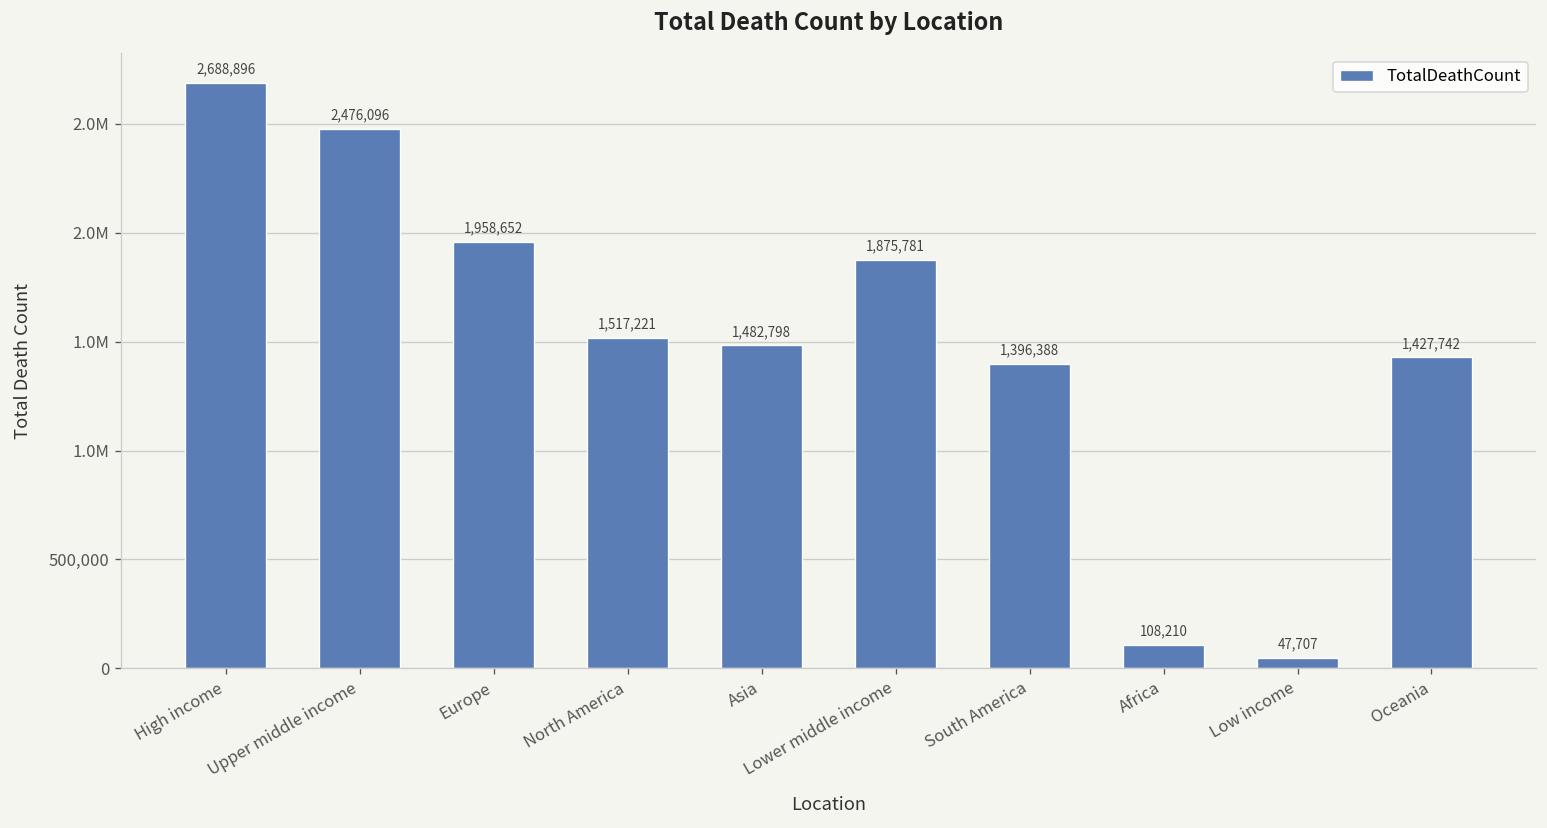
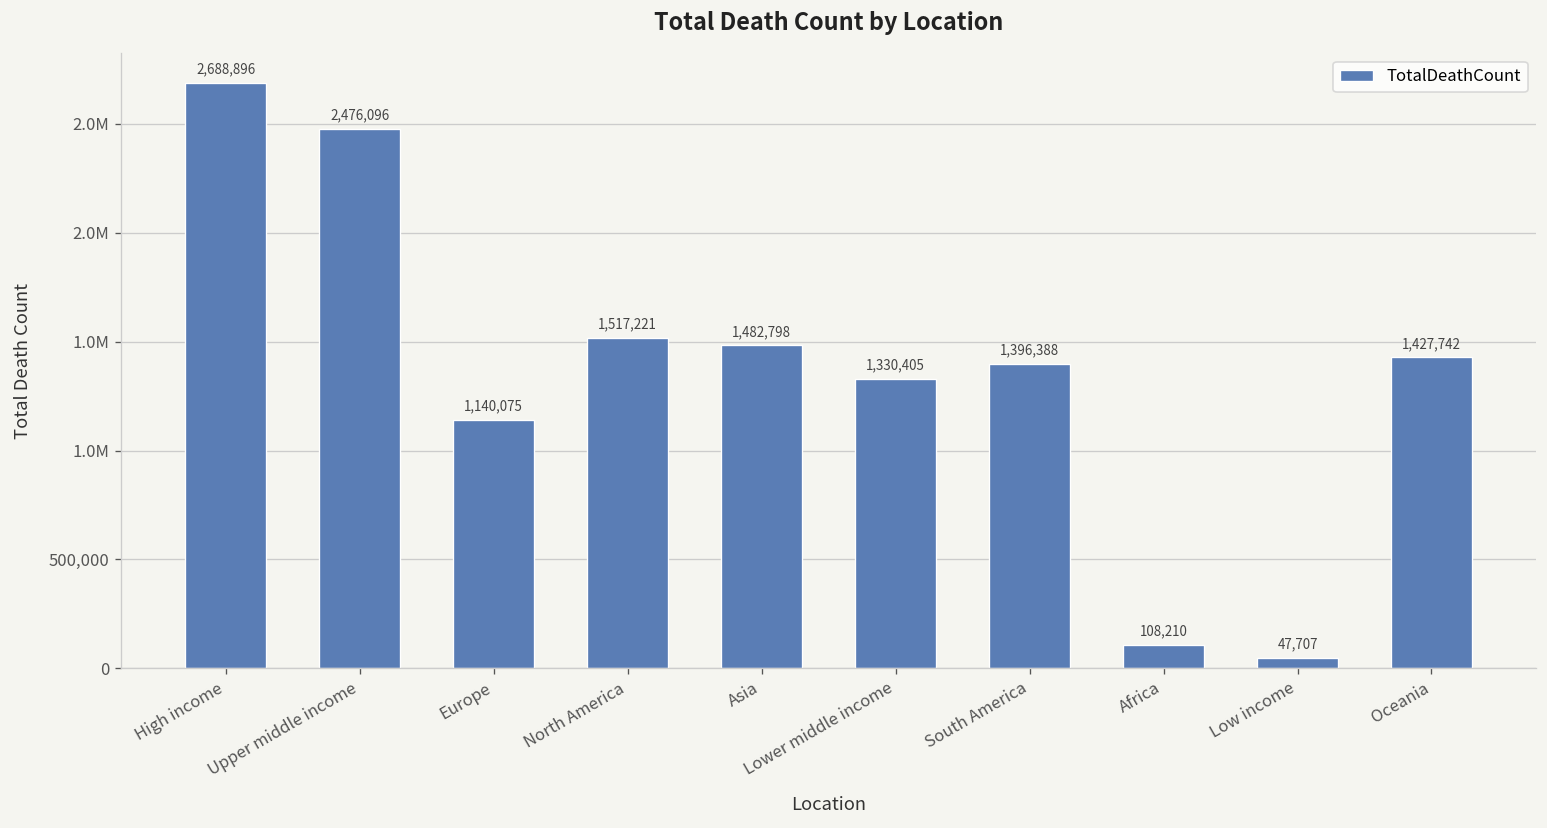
Europe: 1,958,652 -> 1,140,075
Lower middle income: 1,875,781 -> 1,330,405
